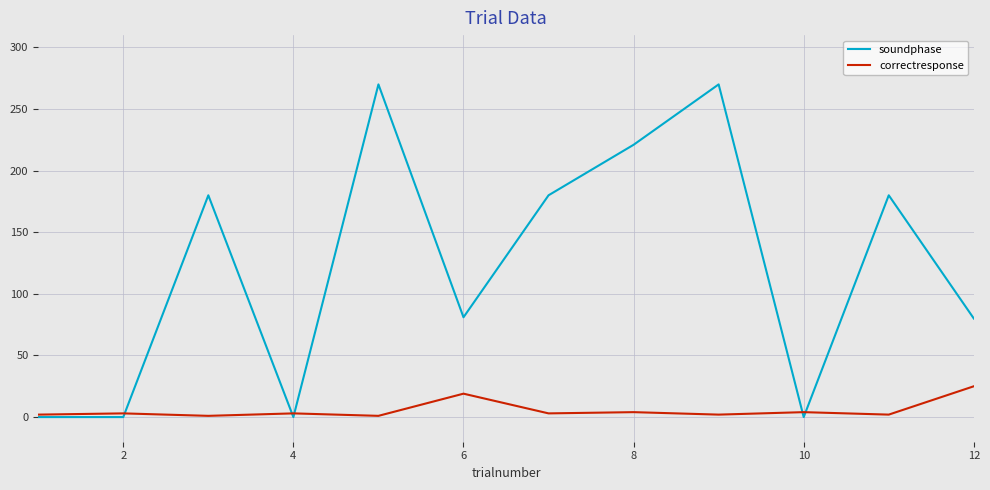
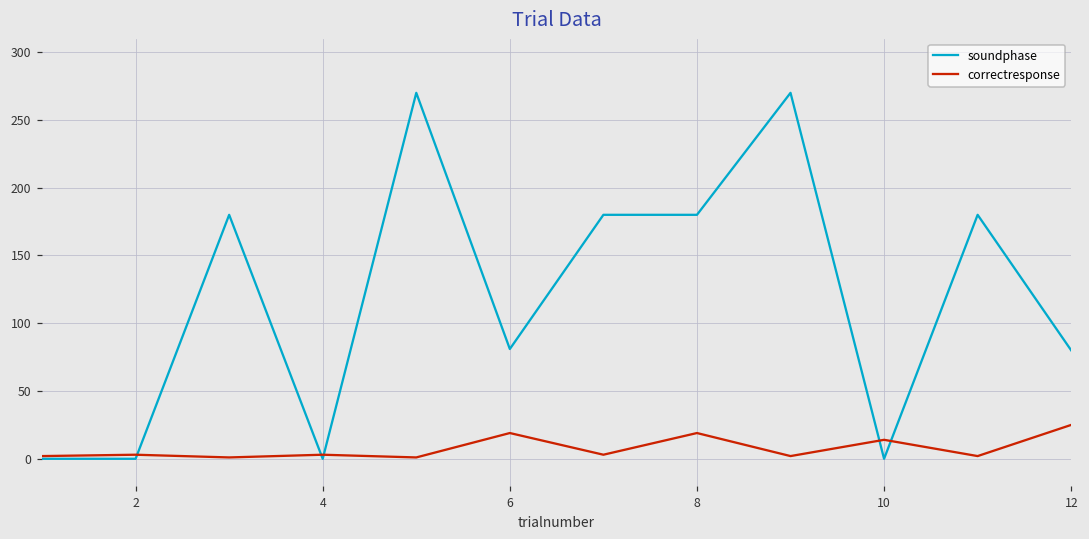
soundphase, 8: 221 -> 180
correctresponse, 8: 4 -> 19
correctresponse, 10: 4 -> 14
